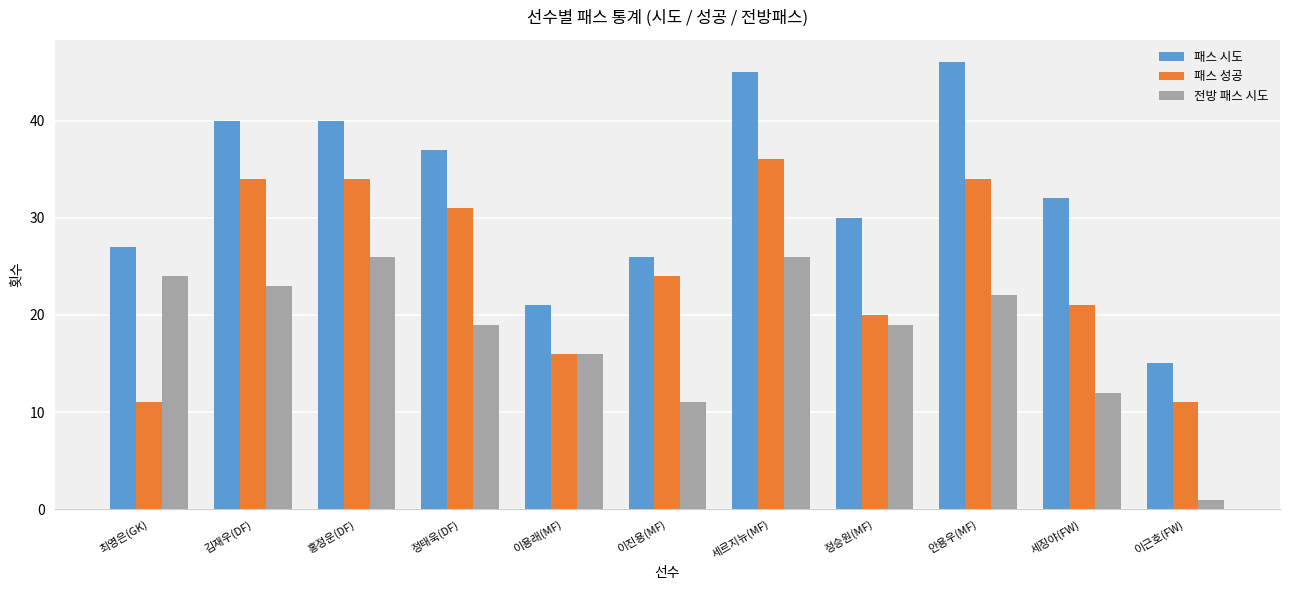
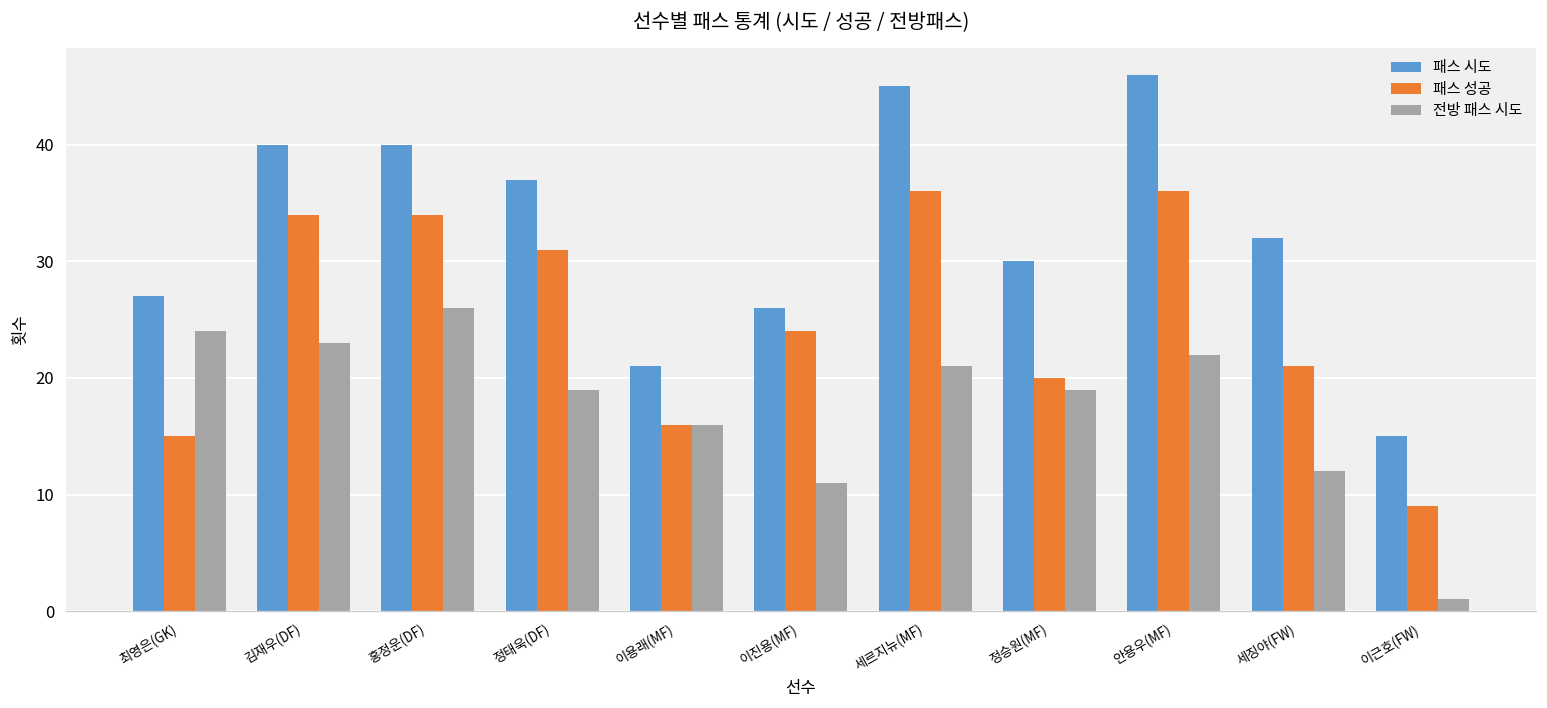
패스 성공, 최영은(GK): 11 -> 15
전방 패스 시도, 세르지뉴(MF): 26 -> 21
패스 성공, 안용우(MF): 34 -> 36
패스 성공, 이근호(FW): 11 -> 9
